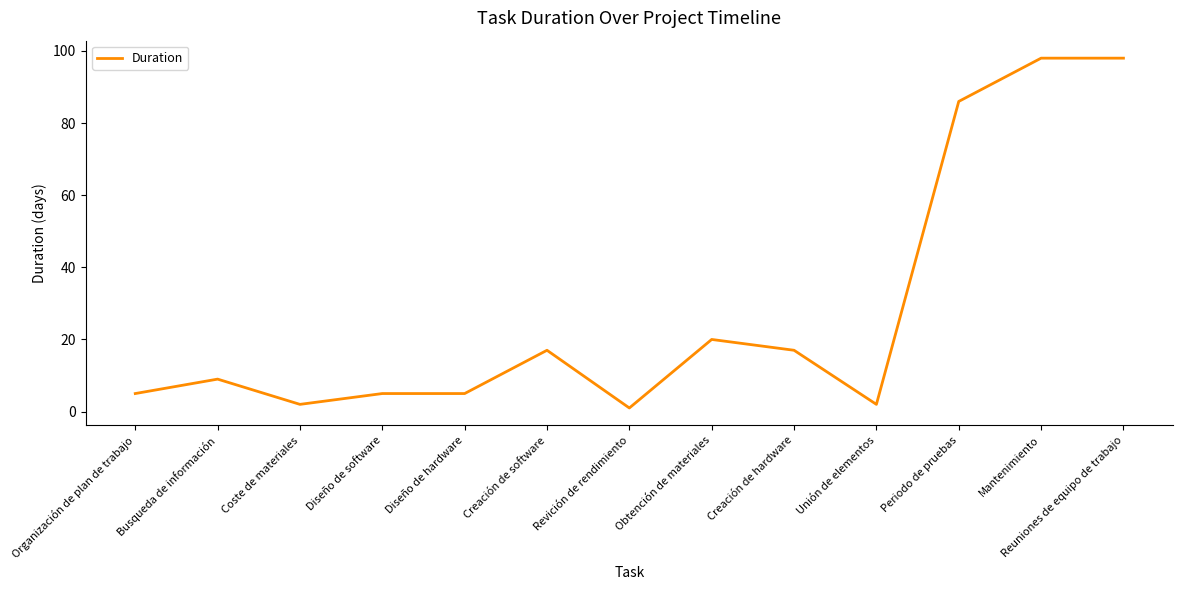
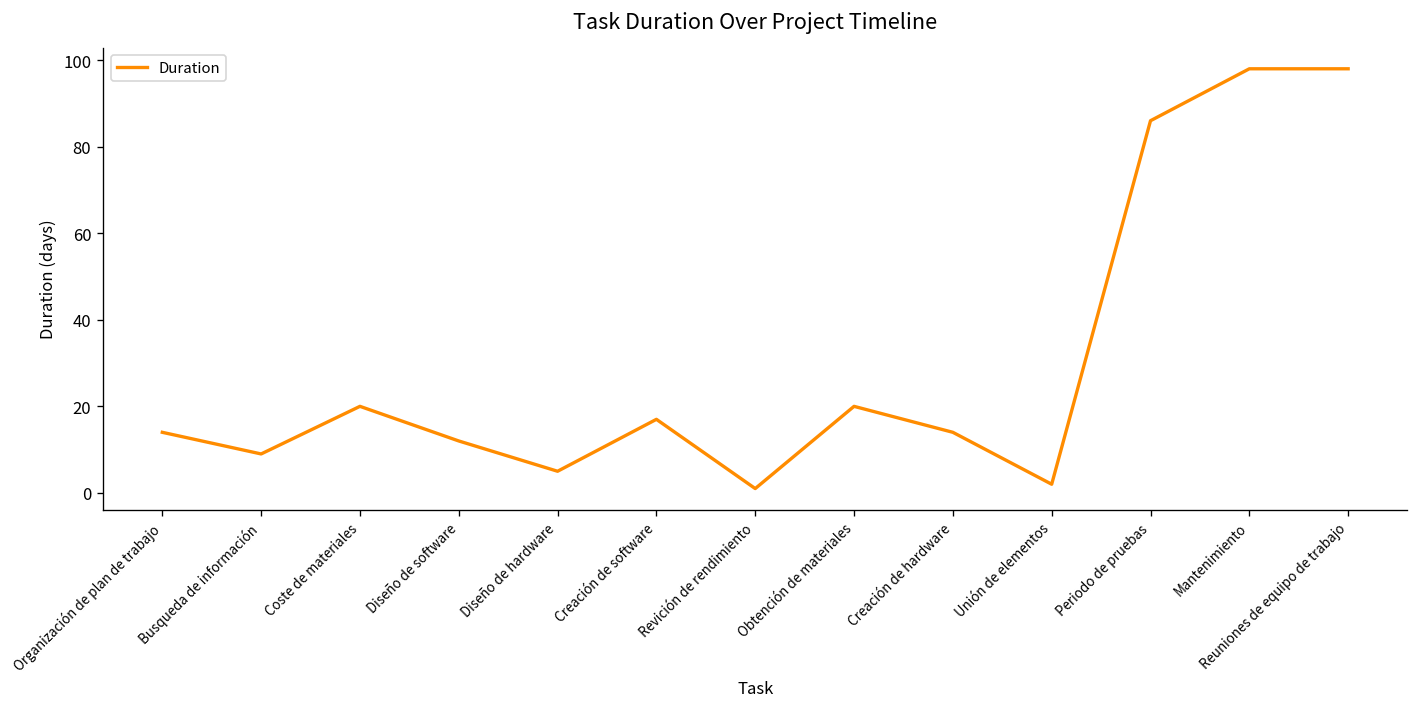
Organización de plan de trabajo: 5 -> 14
Coste de materiales: 2 -> 20
Diseño de software: 5 -> 12
Creación de hardware: 17 -> 14
